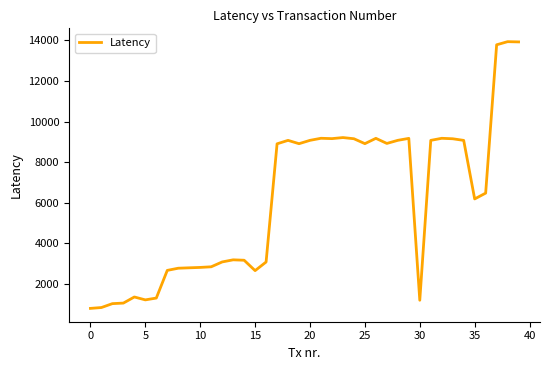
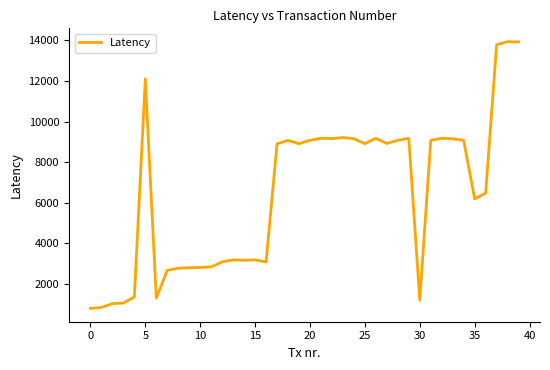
5: 1200 -> 12100
15: 2700 -> 3200
